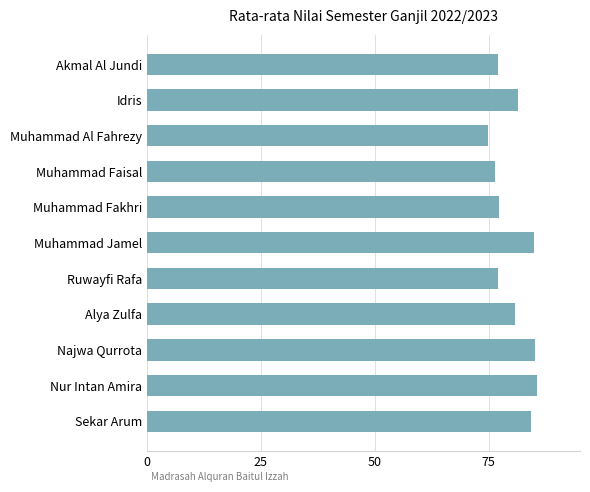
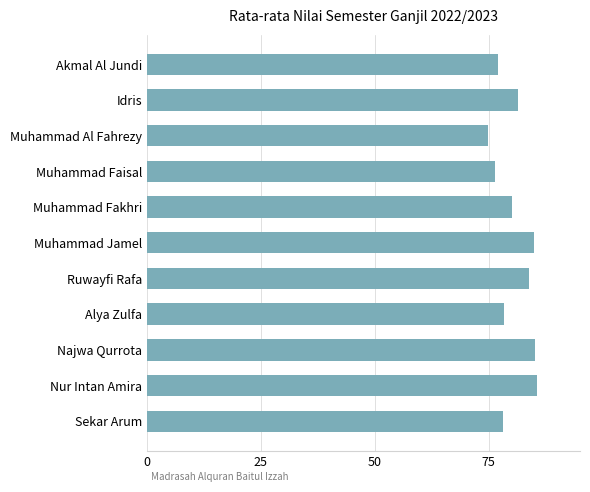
Muhammad Fakhri: 77 -> 80
Ruwayfi Rafa: 77 -> 84
Alya Zulfa: 81 -> 78
Sekar Arum: 84 -> 78
